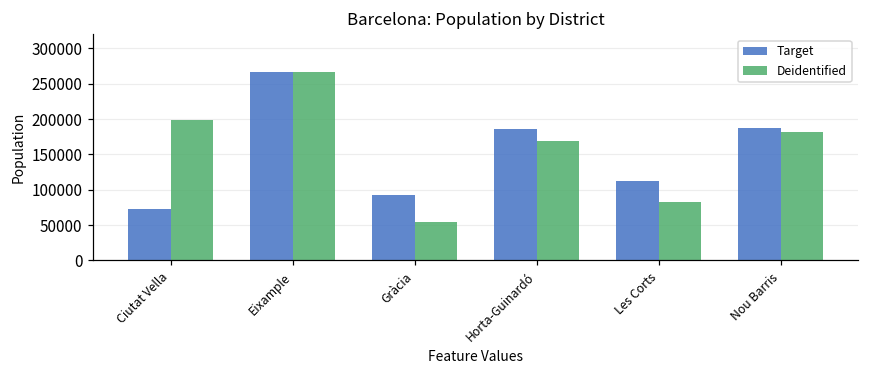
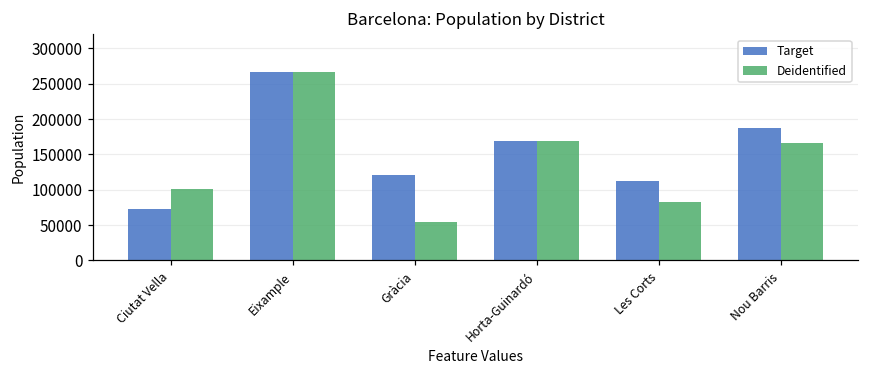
Deidentified, Ciutat Vella: 200000 -> 100000
Target, Gràcia: 90000 -> 120000
Target, Horta-Guinardó: 190000 -> 170000
Deidentified, Nou Barris: 180000 -> 170000
